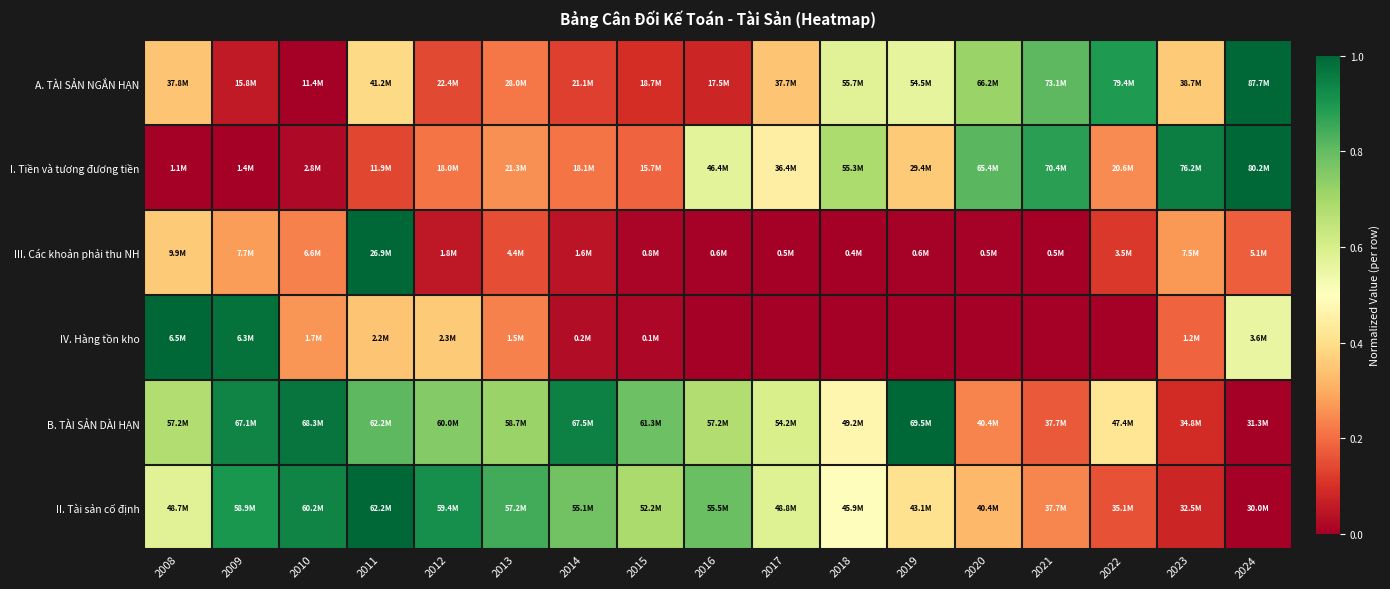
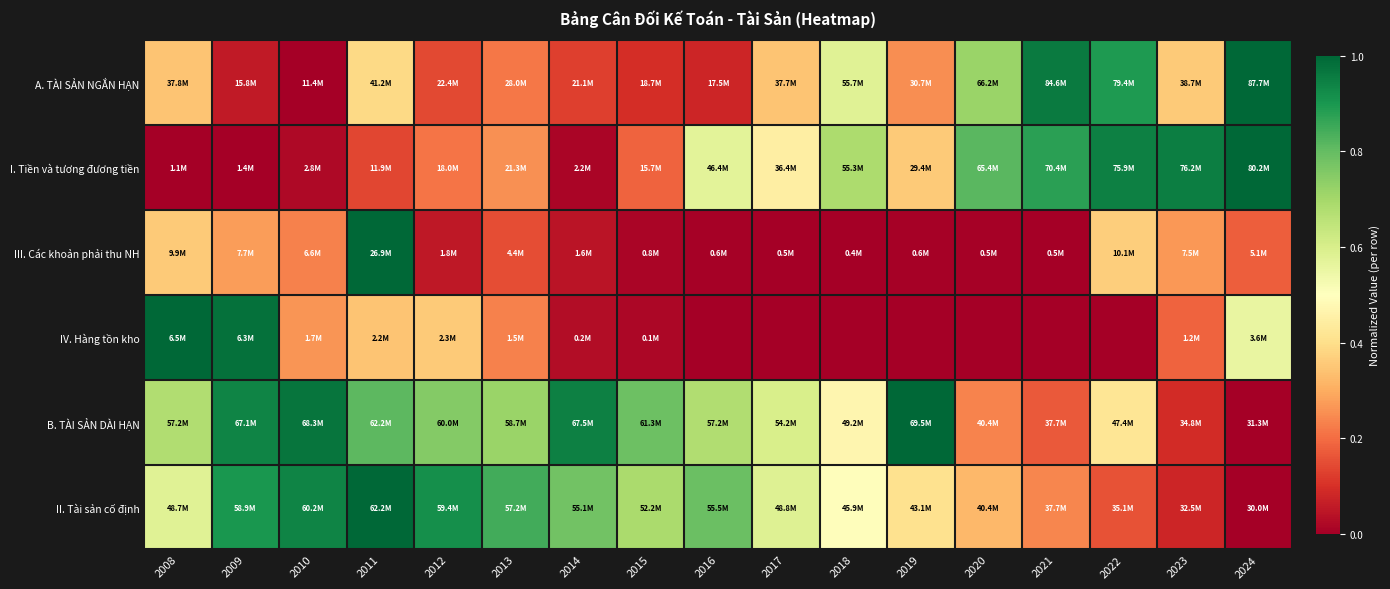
A. TÀI SẢN NGẮN HẠN, 2019: 54.5M -> 30.7M
A. TÀI SẢN NGẮN HẠN, 2021: 73.1M -> 84.6M
I. Tiền và tương đương tiền, 2014: 18.1M -> 2.2M
I. Tiền và tương đương tiền, 2022: 20.6M -> 75.9M
III. Các khoản phải thu NH, 2022: 3.5M -> 10.1M
